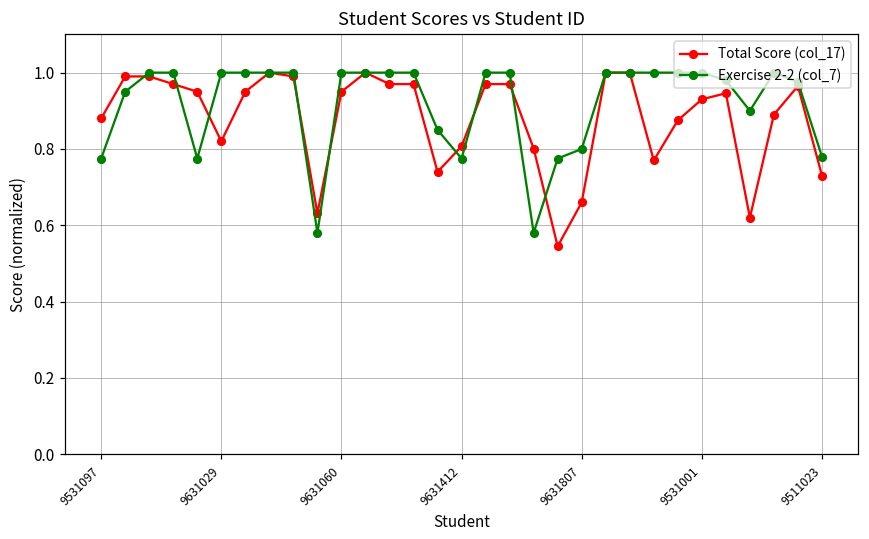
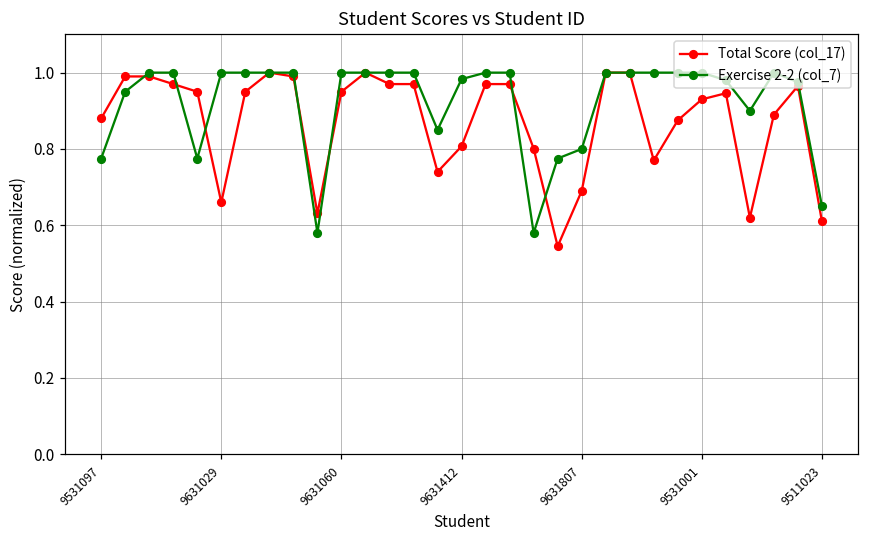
Total Score (col_17), 9631029: 0.82 -> 0.66
Exercise 2-2 (col_7), 9631412: 0.78 -> 0.98
Total Score (col_17), 9631807: 0.66 -> 0.69
Total Score (col_17), 9511023: 0.73 -> 0.61
Exercise 2-2 (col_7), 9511023: 0.78 -> 0.65
